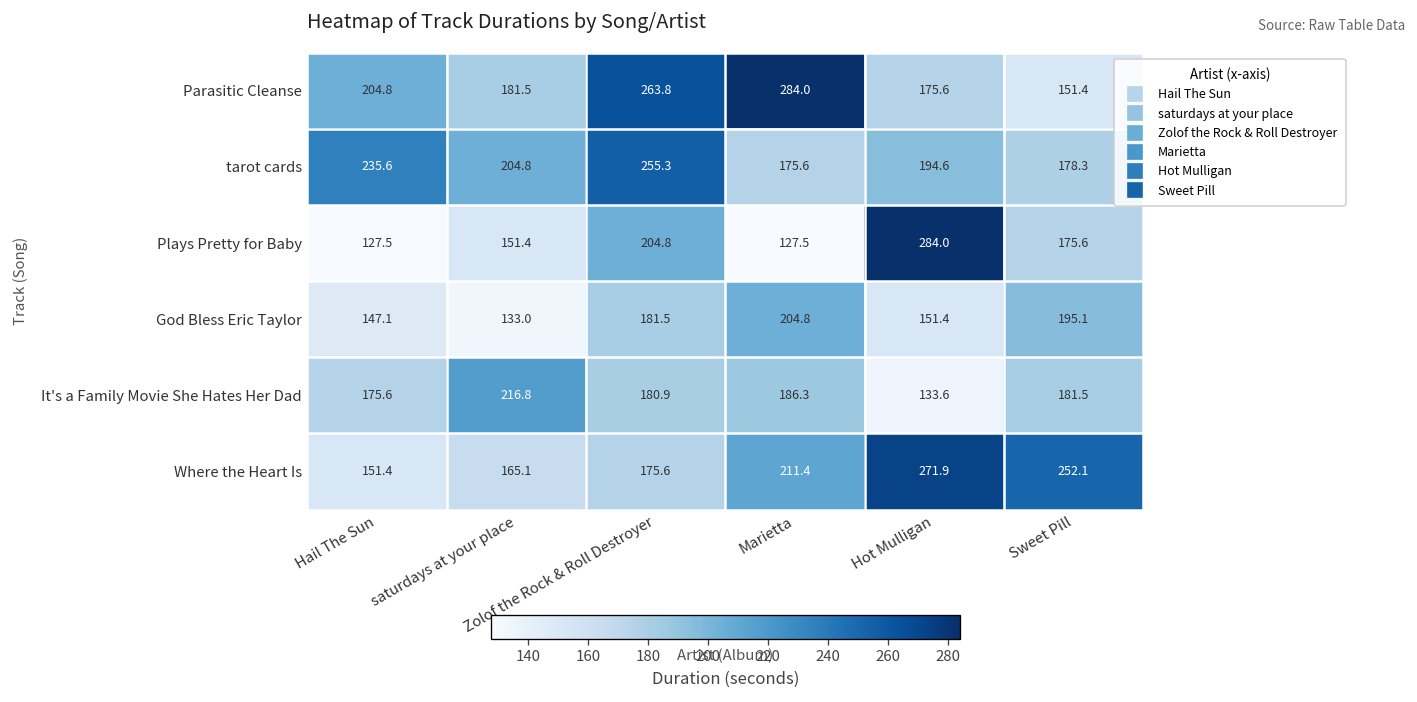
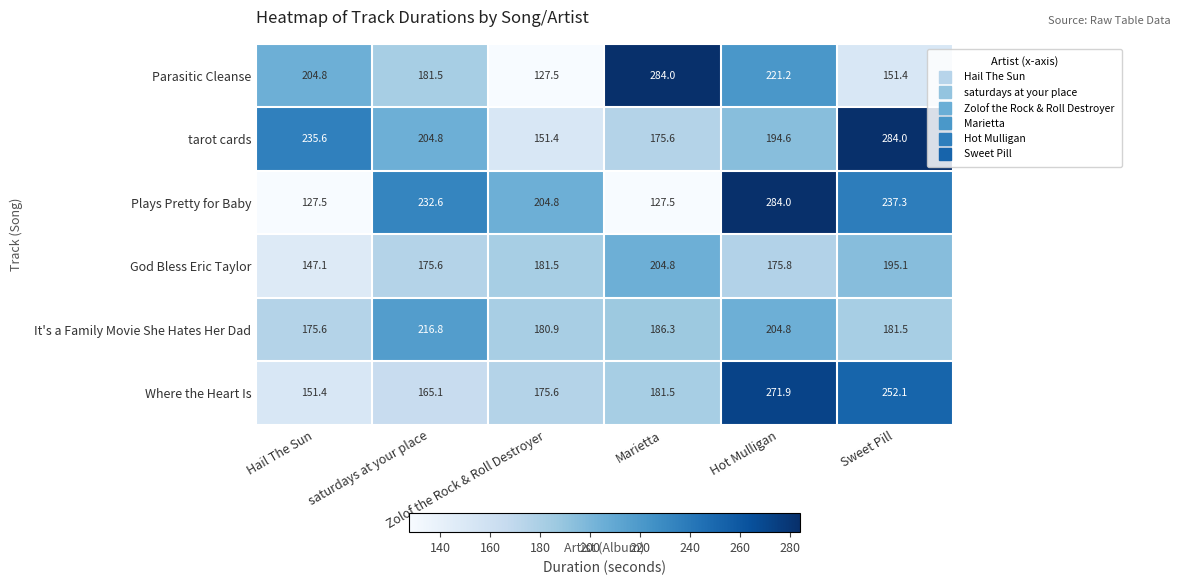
Parasitic Cleanse, Zolof the Rock & Roll Destroyer: 263.8 -> 127.5
Parasitic Cleanse, Hot Mulligan: 175.6 -> 221.2
tarot cards, Zolof the Rock & Roll Destroyer: 255.3 -> 151.4
tarot cards, Sweet Pill: 178.3 -> 284.0
Plays Pretty for Baby, saturdays at your place: 151.4 -> 232.6
Plays Pretty for Baby, Sweet Pill: 175.6 -> 237.3
God Bless Eric Taylor, saturdays at your place: 133.0 -> 175.6
God Bless Eric Taylor, Hot Mulligan: 151.4 -> 175.8
It's a Family Movie She Hates Her Dad, Hot Mulligan: 133.6 -> 204.8
Where the Heart Is, Marietta: 211.4 -> 181.5
